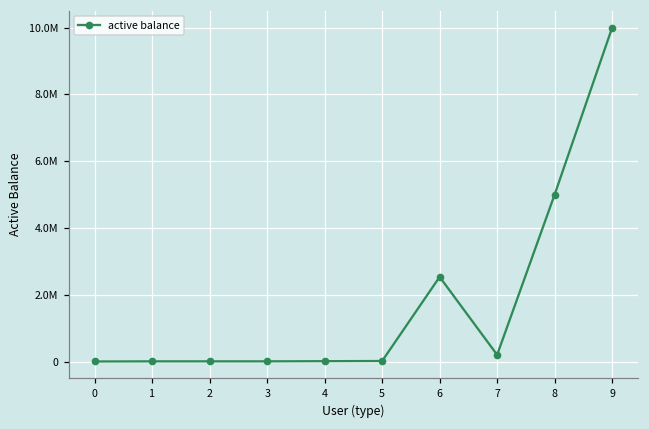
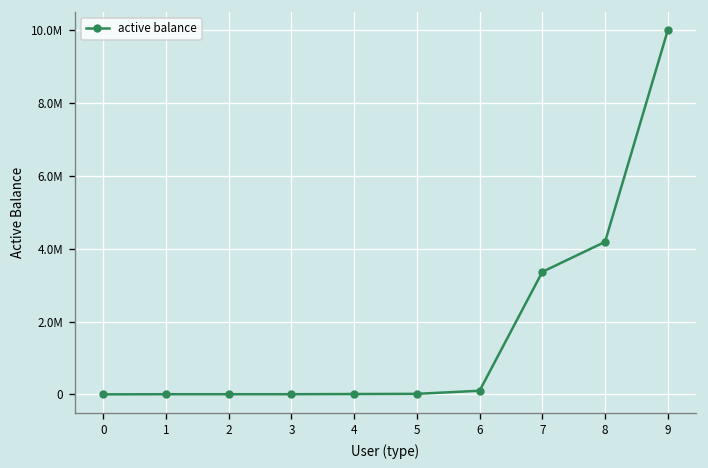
6: 2500000 -> 100000
7: 200000 -> 3400000
8: 5000000 -> 4200000
